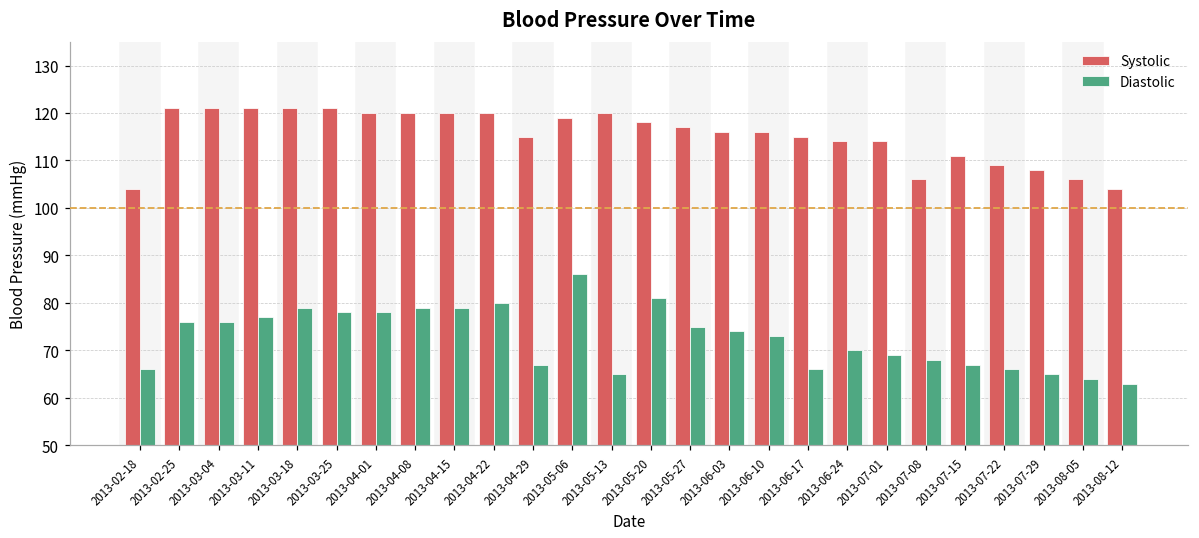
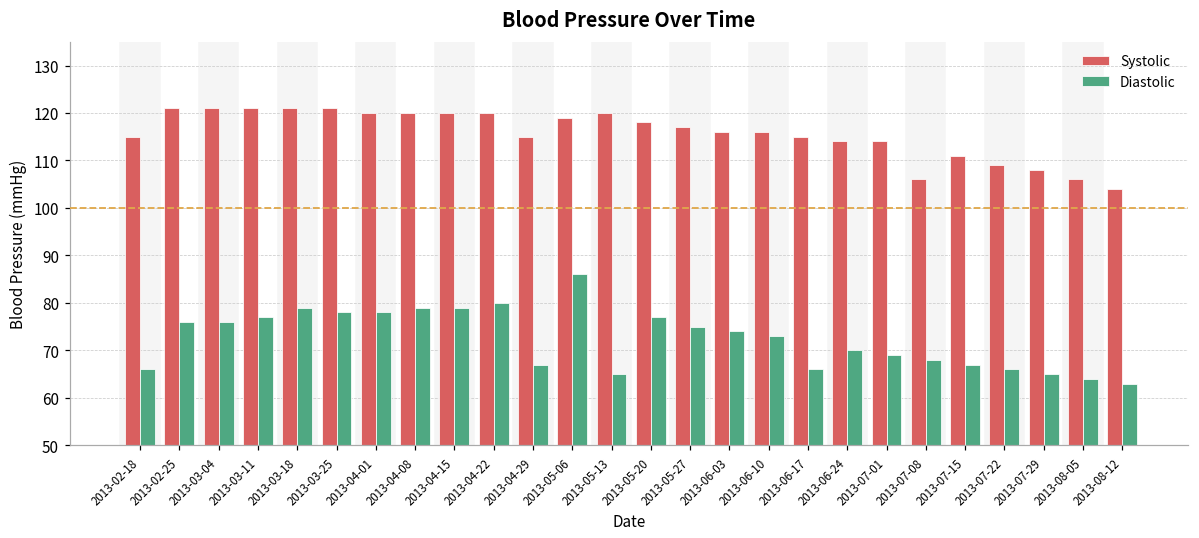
Systolic, 2013-02-18: 104 -> 115
Diastolic, 2013-05-20: 81 -> 77
